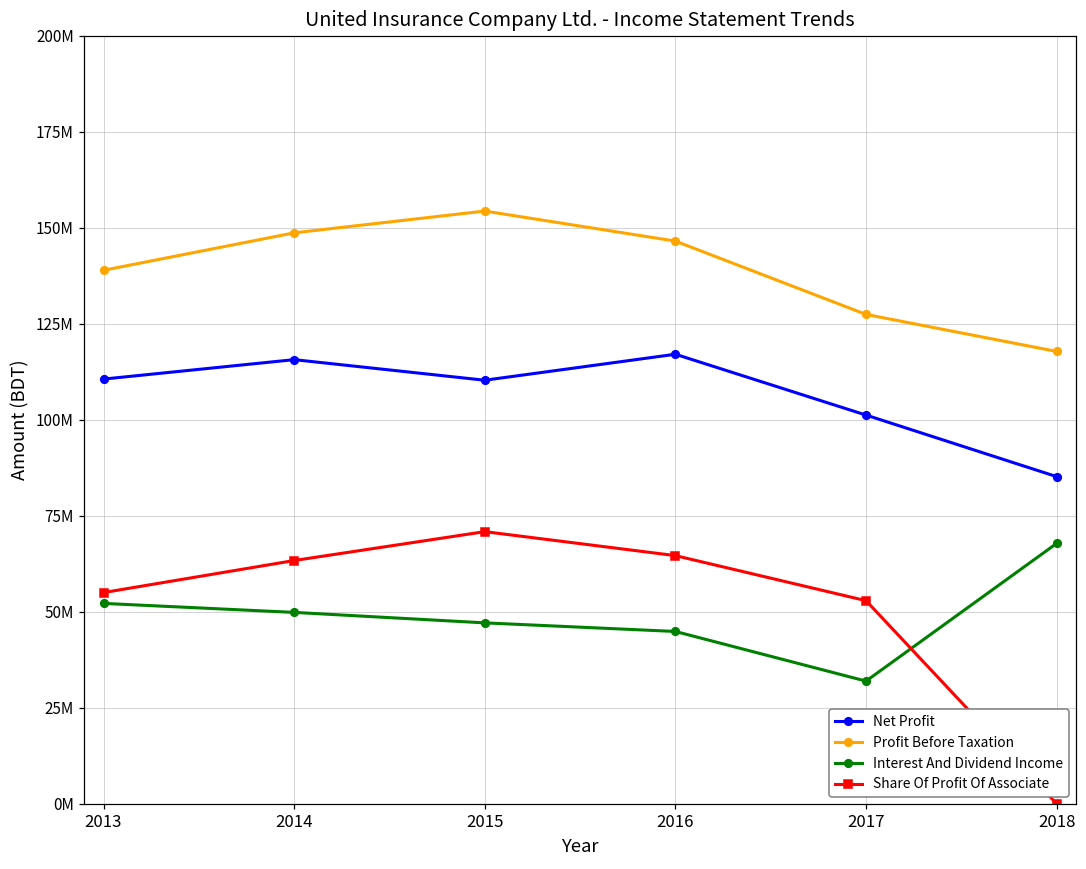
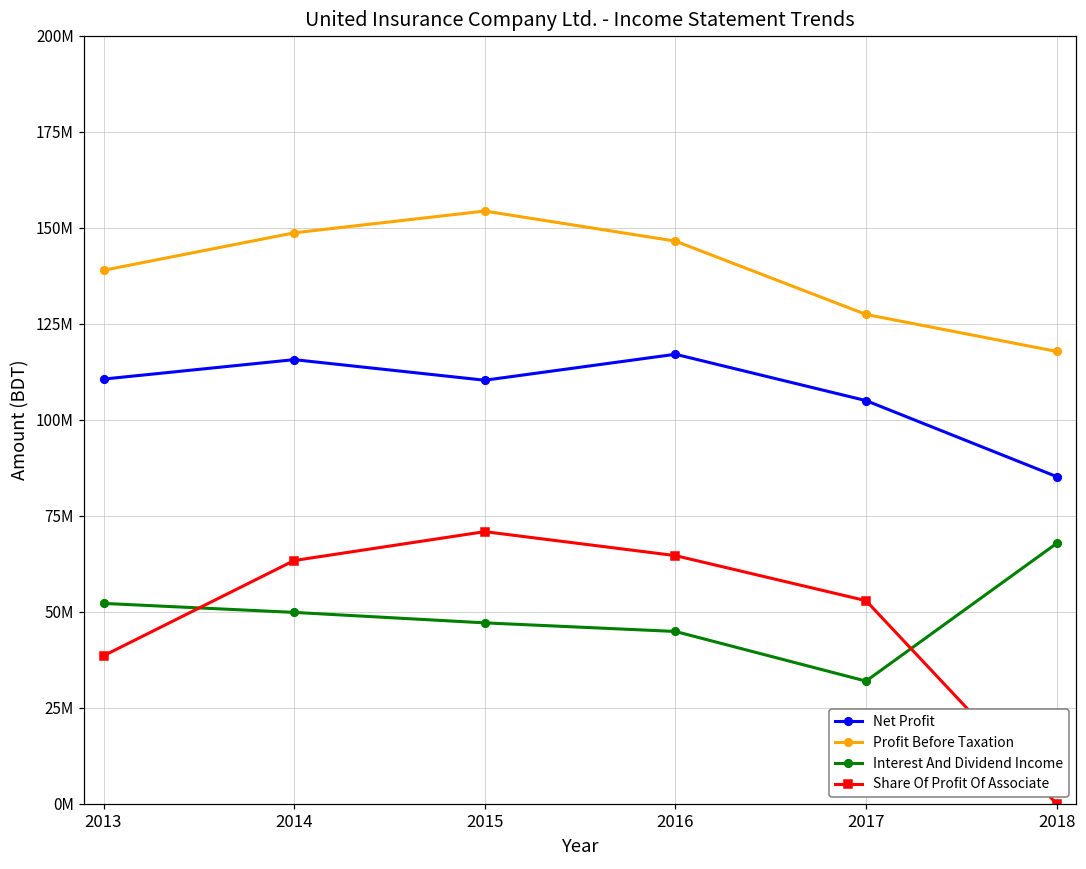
Share Of Profit Of Associate, 2013: 55000000 -> 39000000
Net Profit, 2017: 101000000 -> 105000000
